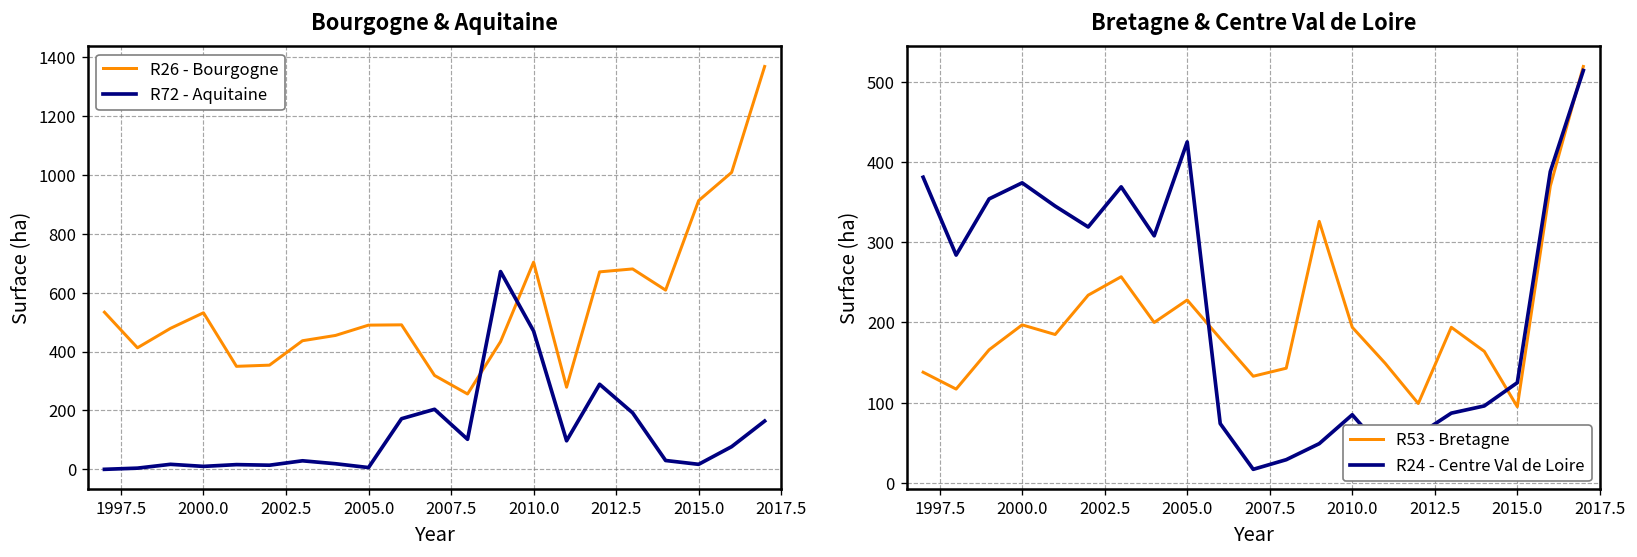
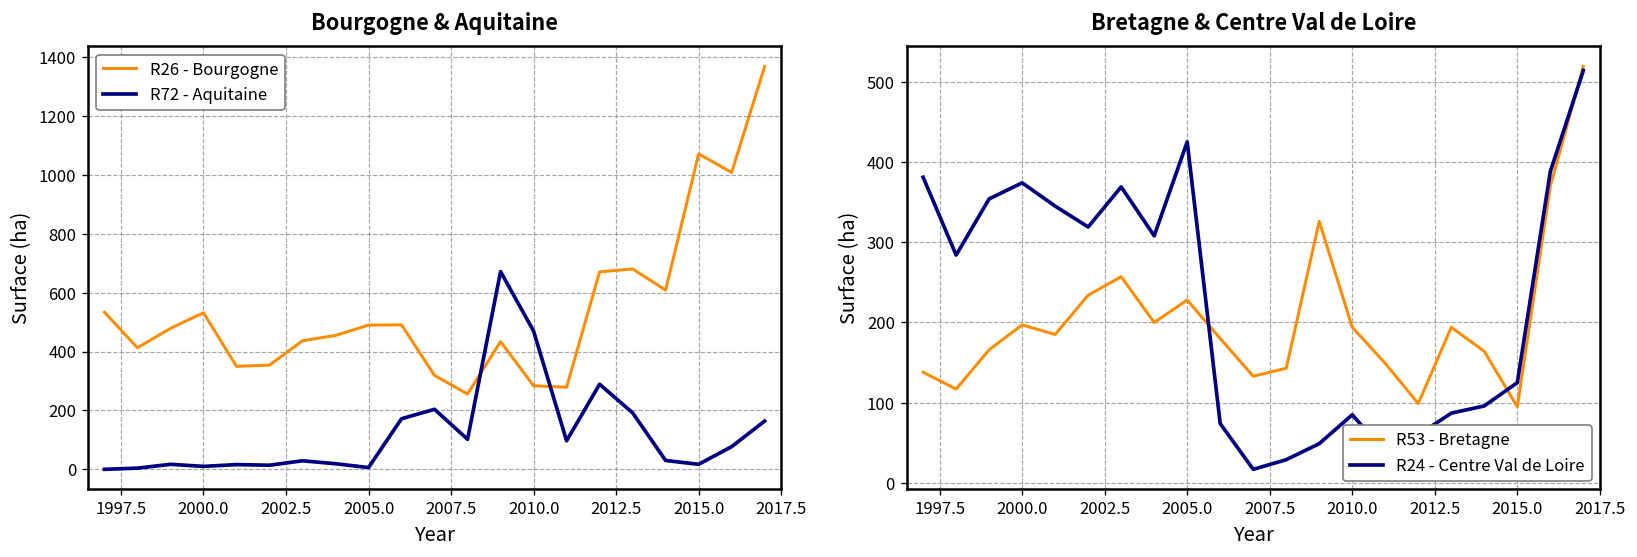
Bourgogne & Aquitaine, R26 - Bourgogne, 2010.0: 700 -> 280
Bourgogne & Aquitaine, R26 - Bourgogne, 2015.0: 910 -> 1070
